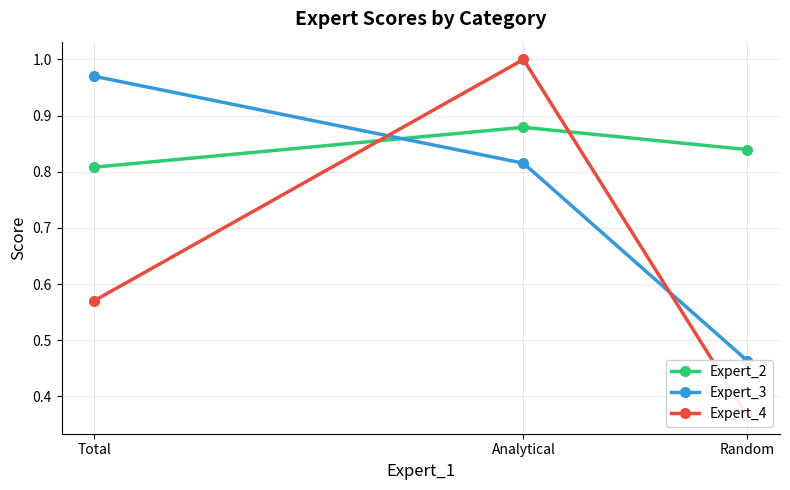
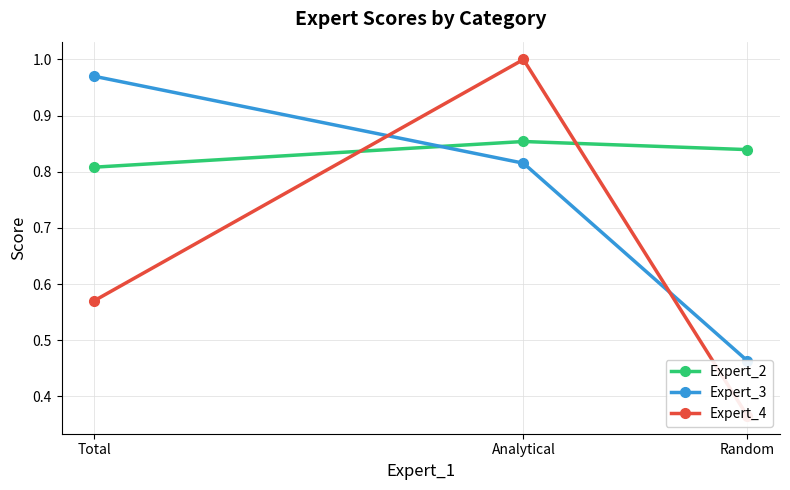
Expert_2, Analytical: 0.88 -> 0.85
